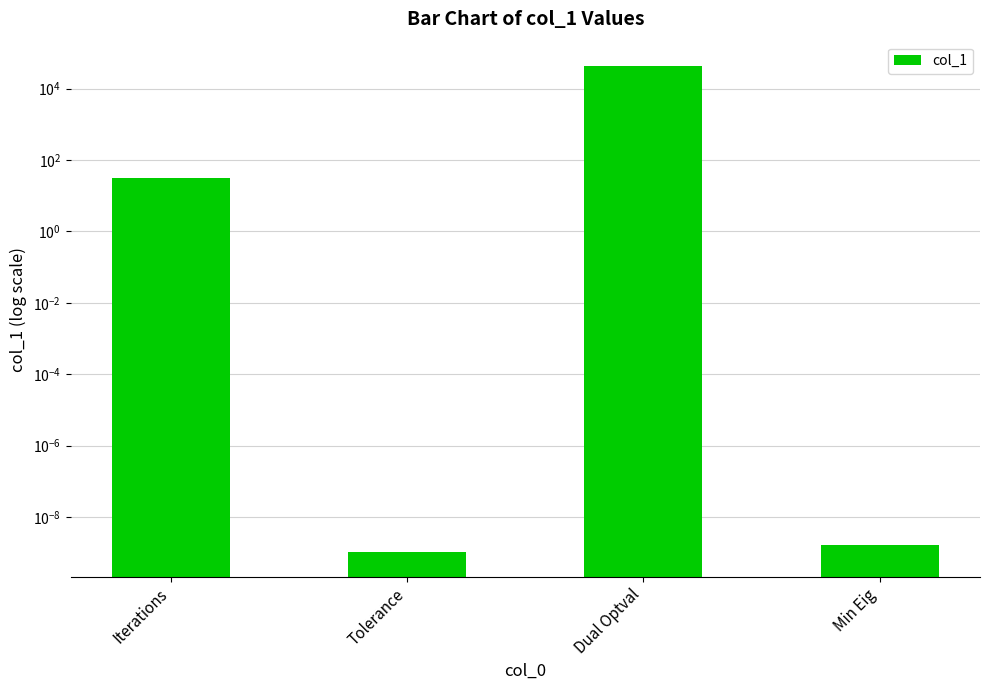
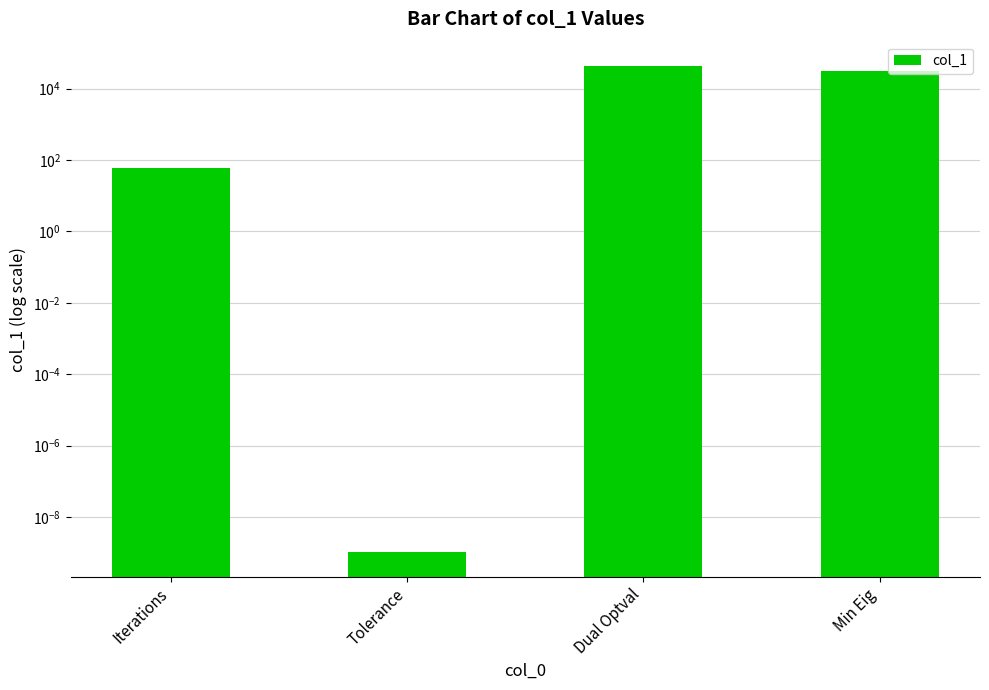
Iterations: 30 -> 60
Min Eig: 0 -> 30000
